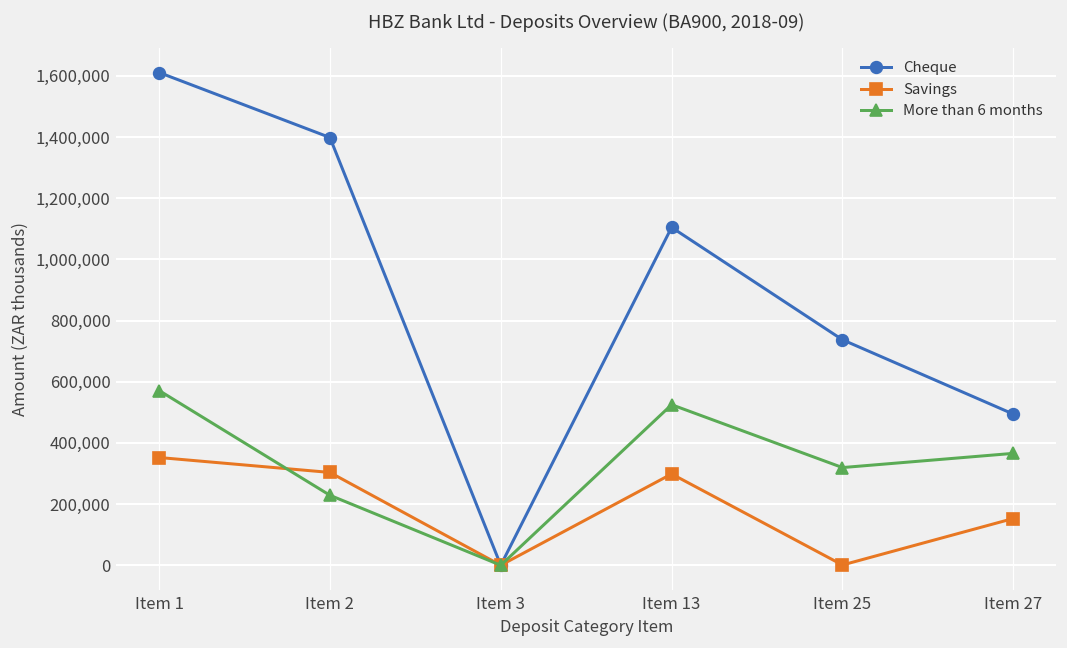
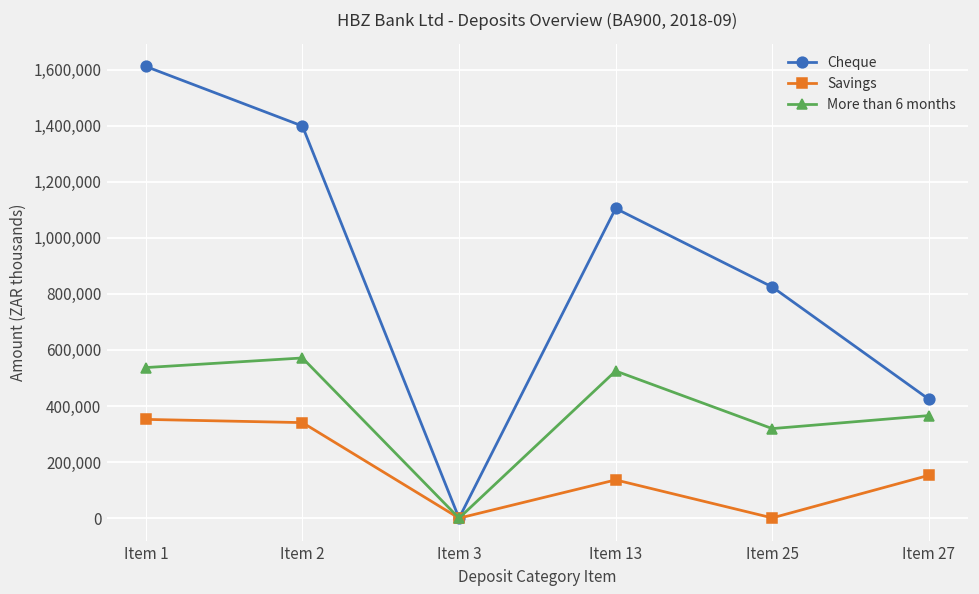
More than 6 months, Item 1: 570,000 -> 540,000
Savings, Item 2: 300,000 -> 340,000
More than 6 months, Item 2: 230,000 -> 570,000
Savings, Item 13: 300,000 -> 140,000
Cheque, Item 25: 740,000 -> 820,000
Cheque, Item 27: 490,000 -> 420,000
